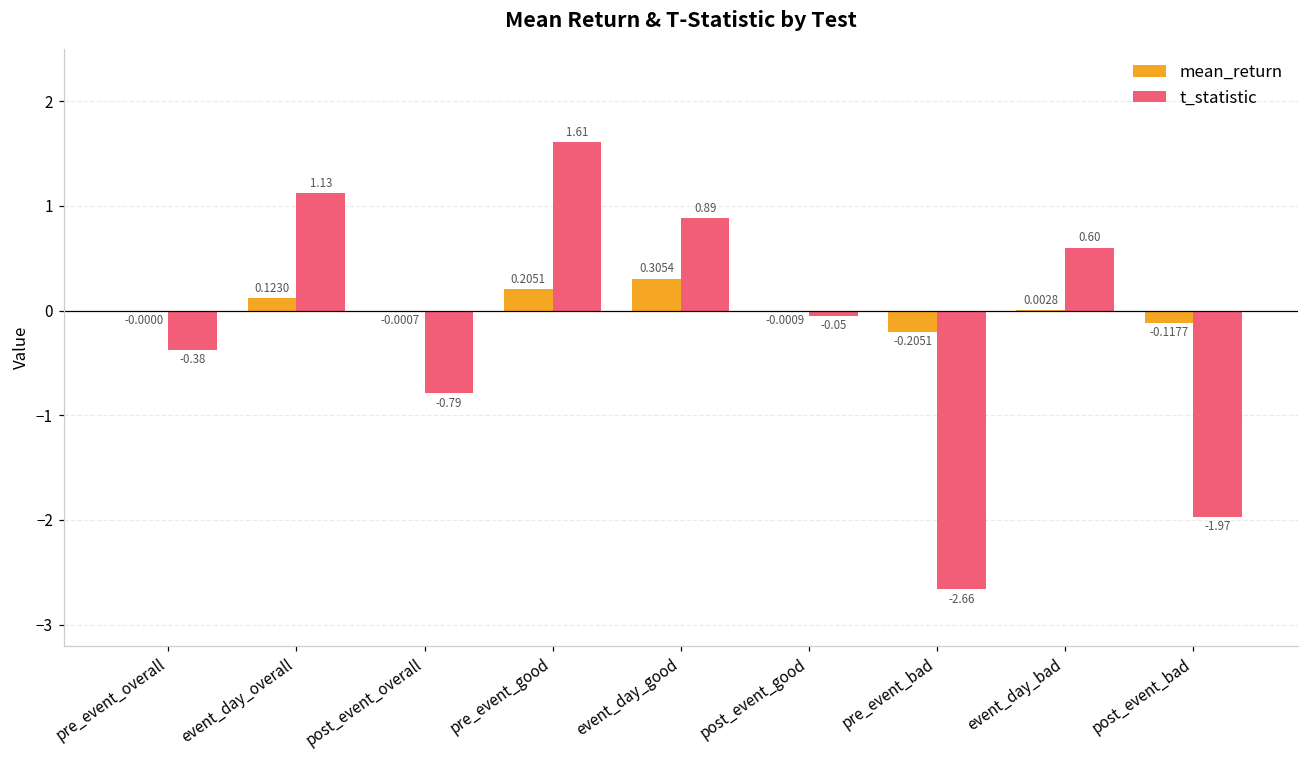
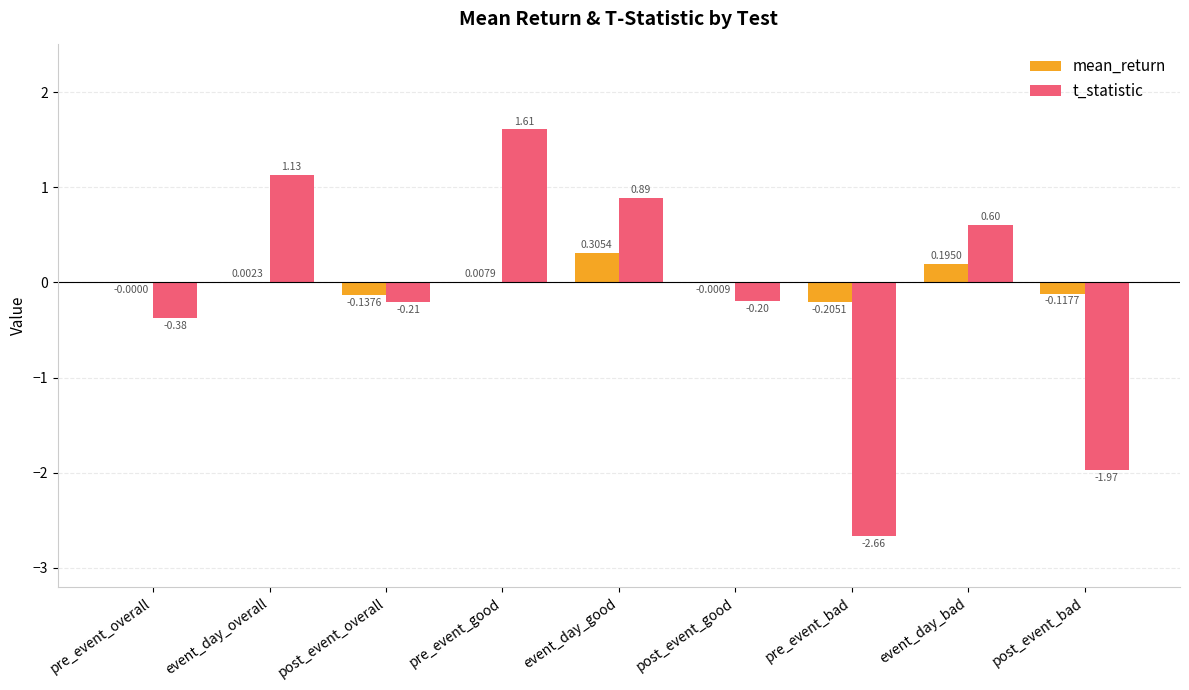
mean_return, event_day_overall: 0.1230 -> 0.0023
mean_return, post_event_overall: -0.0007 -> -0.1376
t_statistic, post_event_overall: -0.79 -> -0.21
mean_return, pre_event_good: 0.2051 -> 0.0079
t_statistic, post_event_good: -0.05 -> -0.20
mean_return, event_day_bad: 0.0028 -> 0.1950
